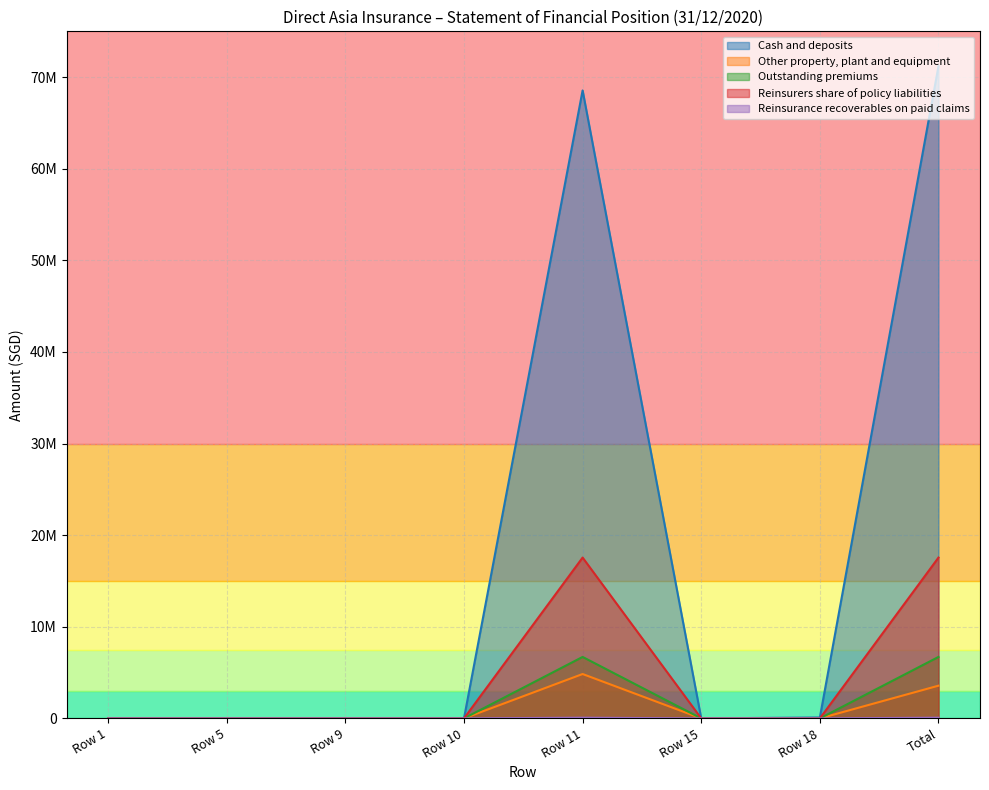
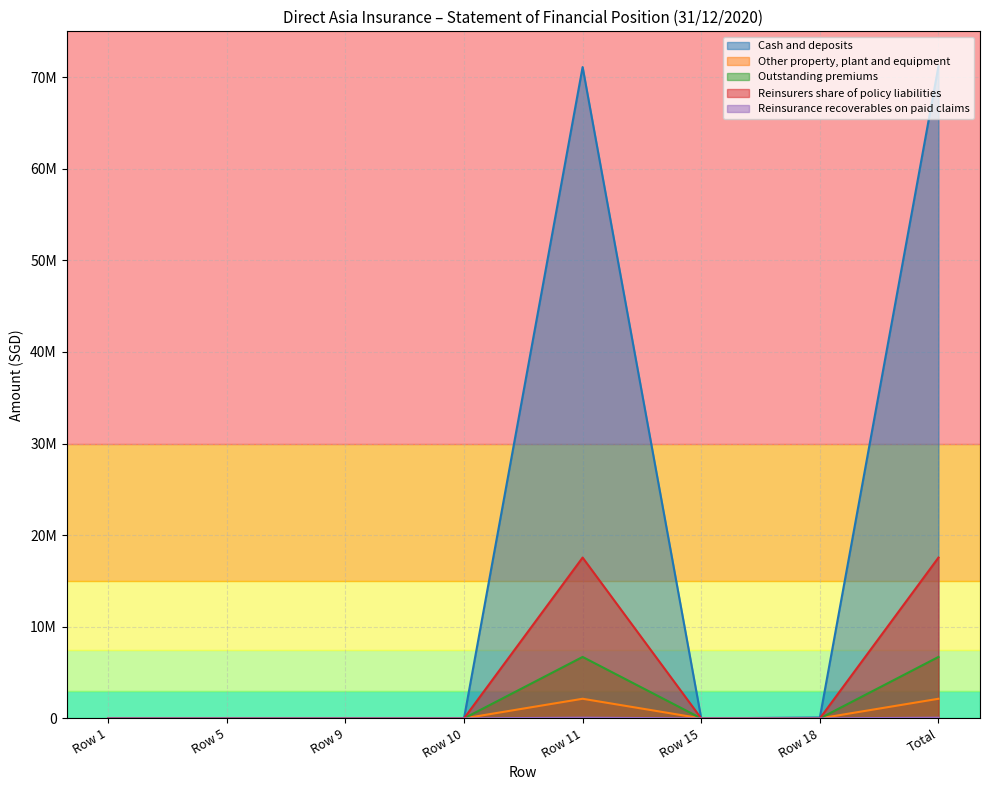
Cash and deposits, Row 11: 69000000 -> 71000000
Other property, plant and equipment, Row 11: 5000000 -> 2000000
Other property, plant and equipment, Total: 4000000 -> 2000000
